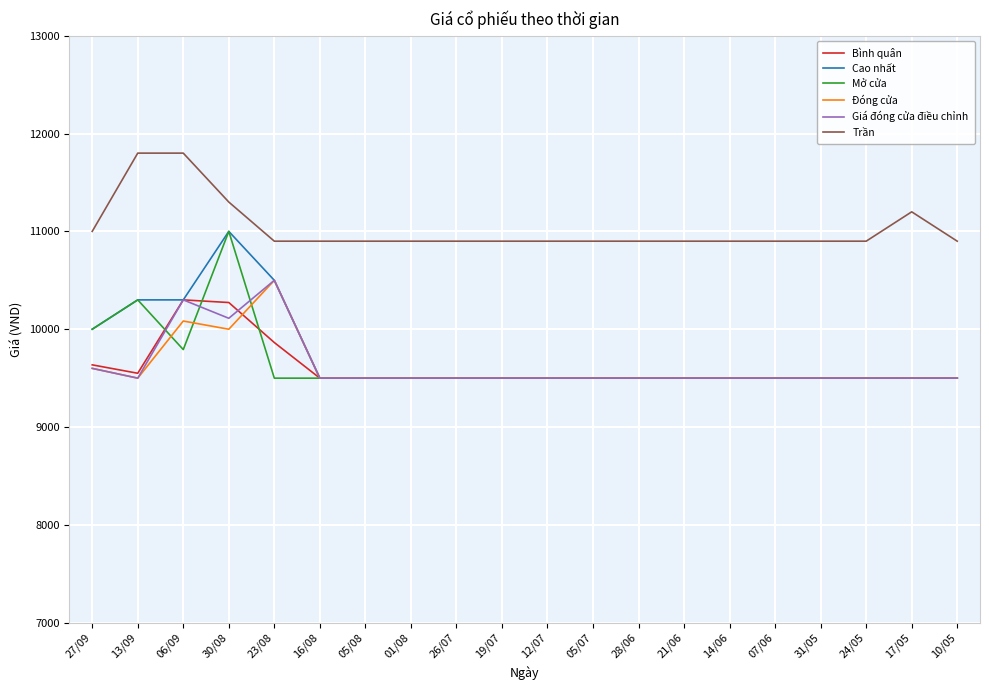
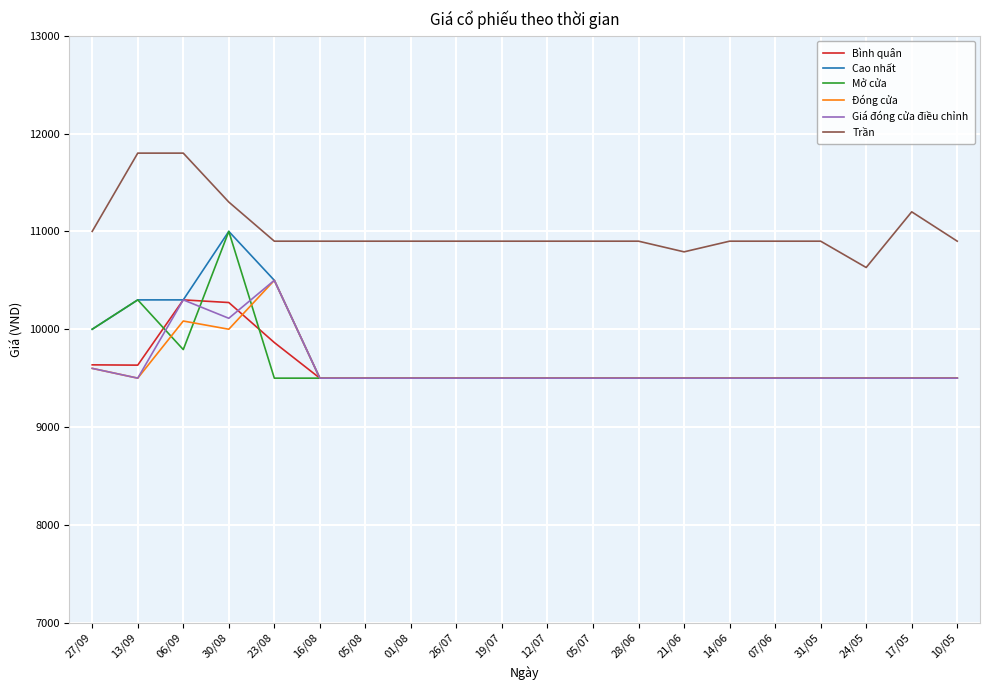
Bình quân, 13/09: 9550 -> 9630
Trần, 21/06: 10900 -> 10800
Trần, 24/05: 10900 -> 10600
